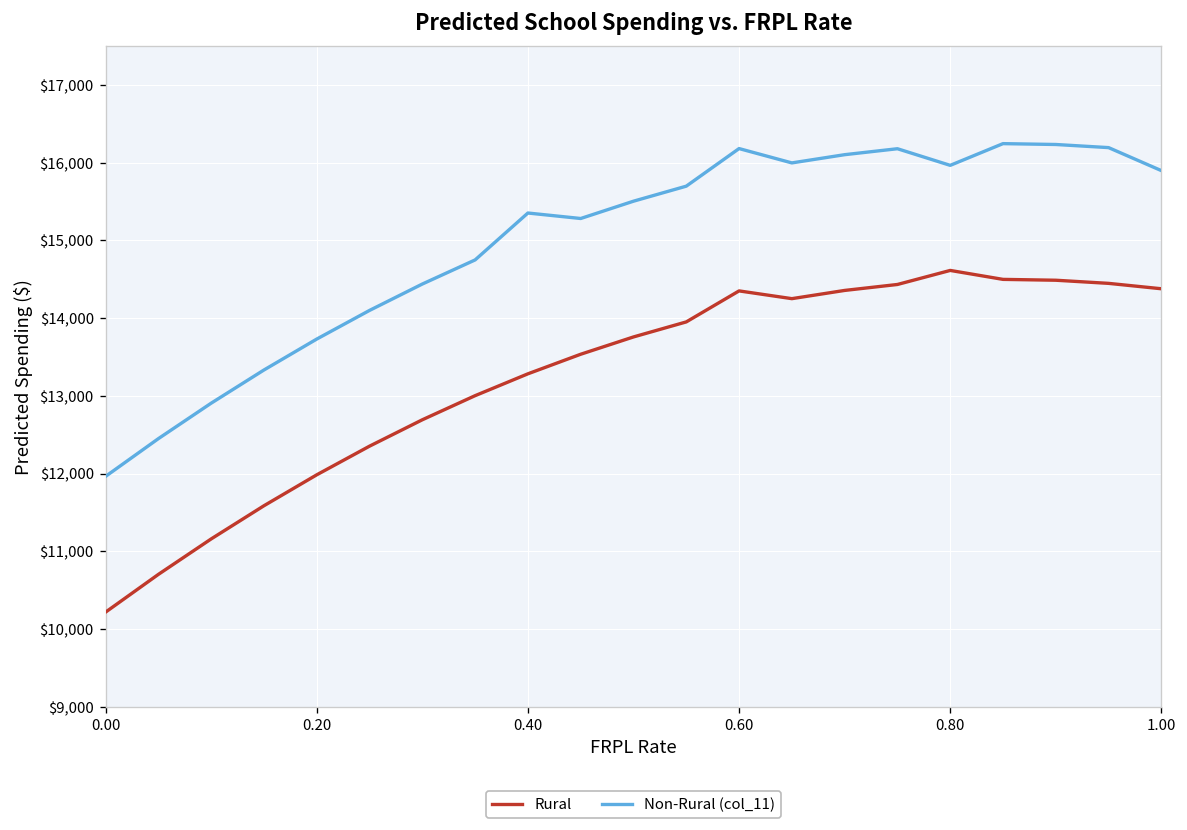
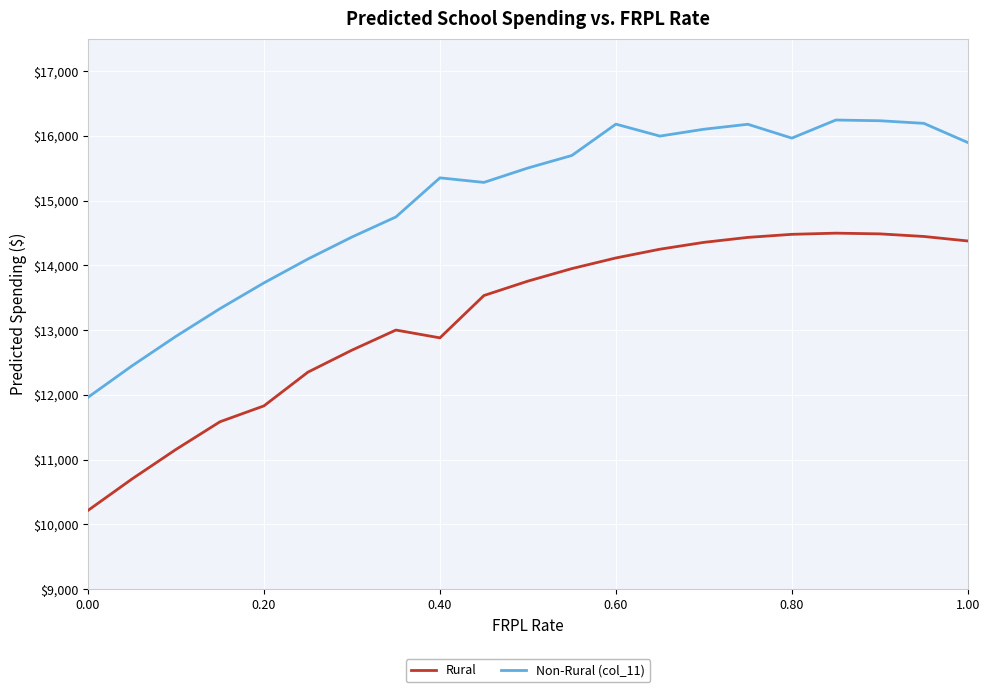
Rural, 0.20: $12,000 -> $11,800
Rural, 0.40: $13,300 -> $12,900
Rural, 0.60: $14,400 -> $14,100
Rural, 0.80: $14,600 -> $14,500
